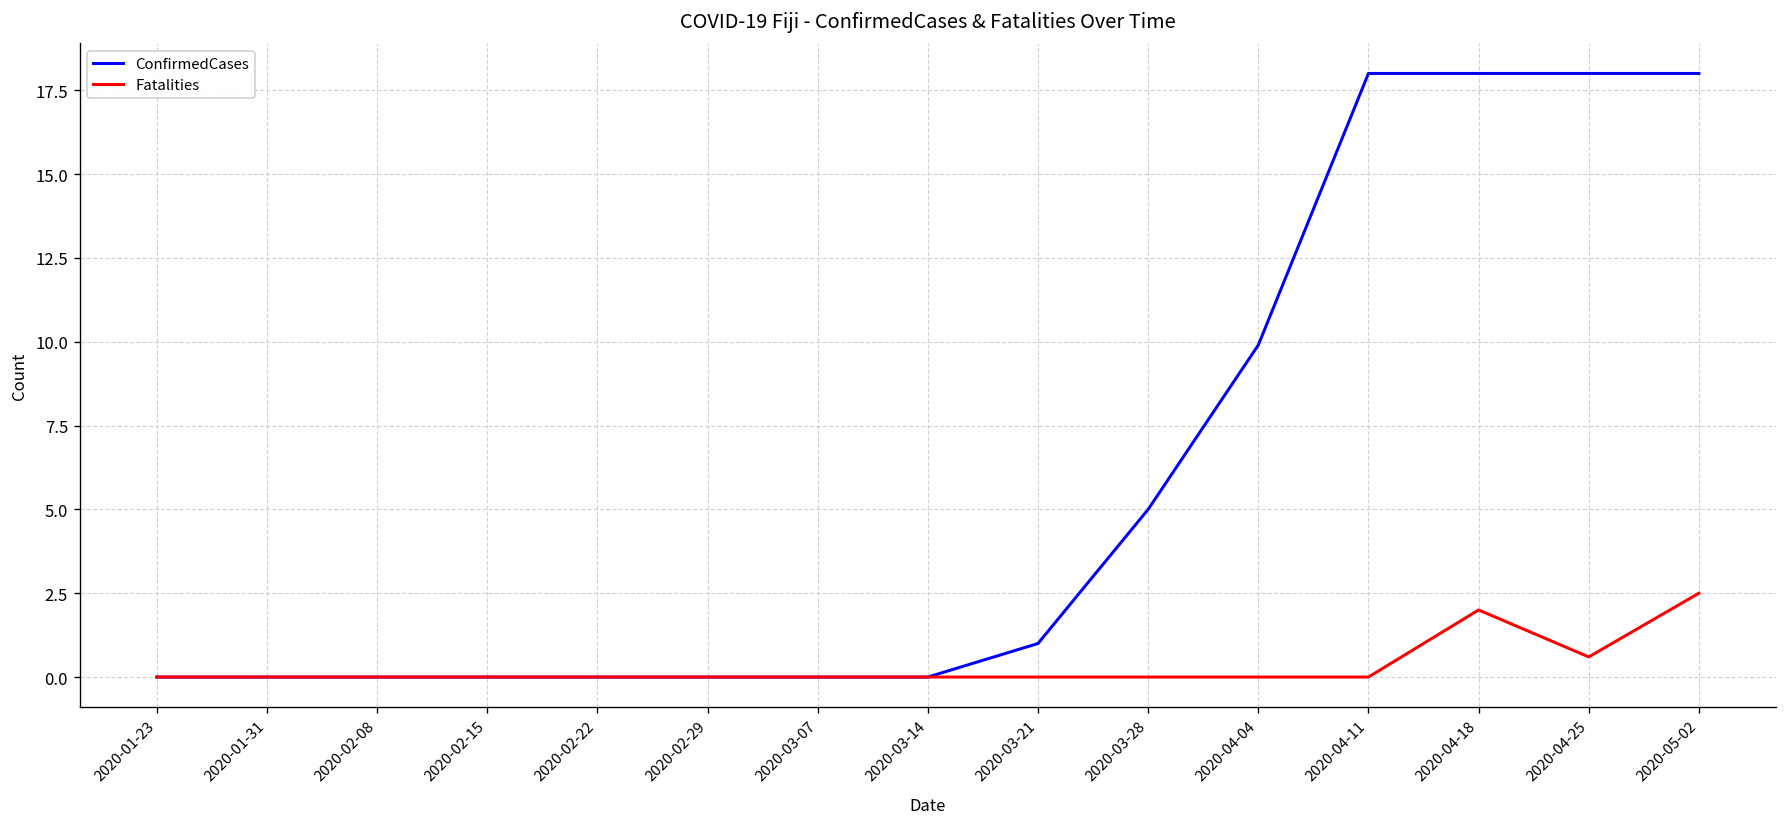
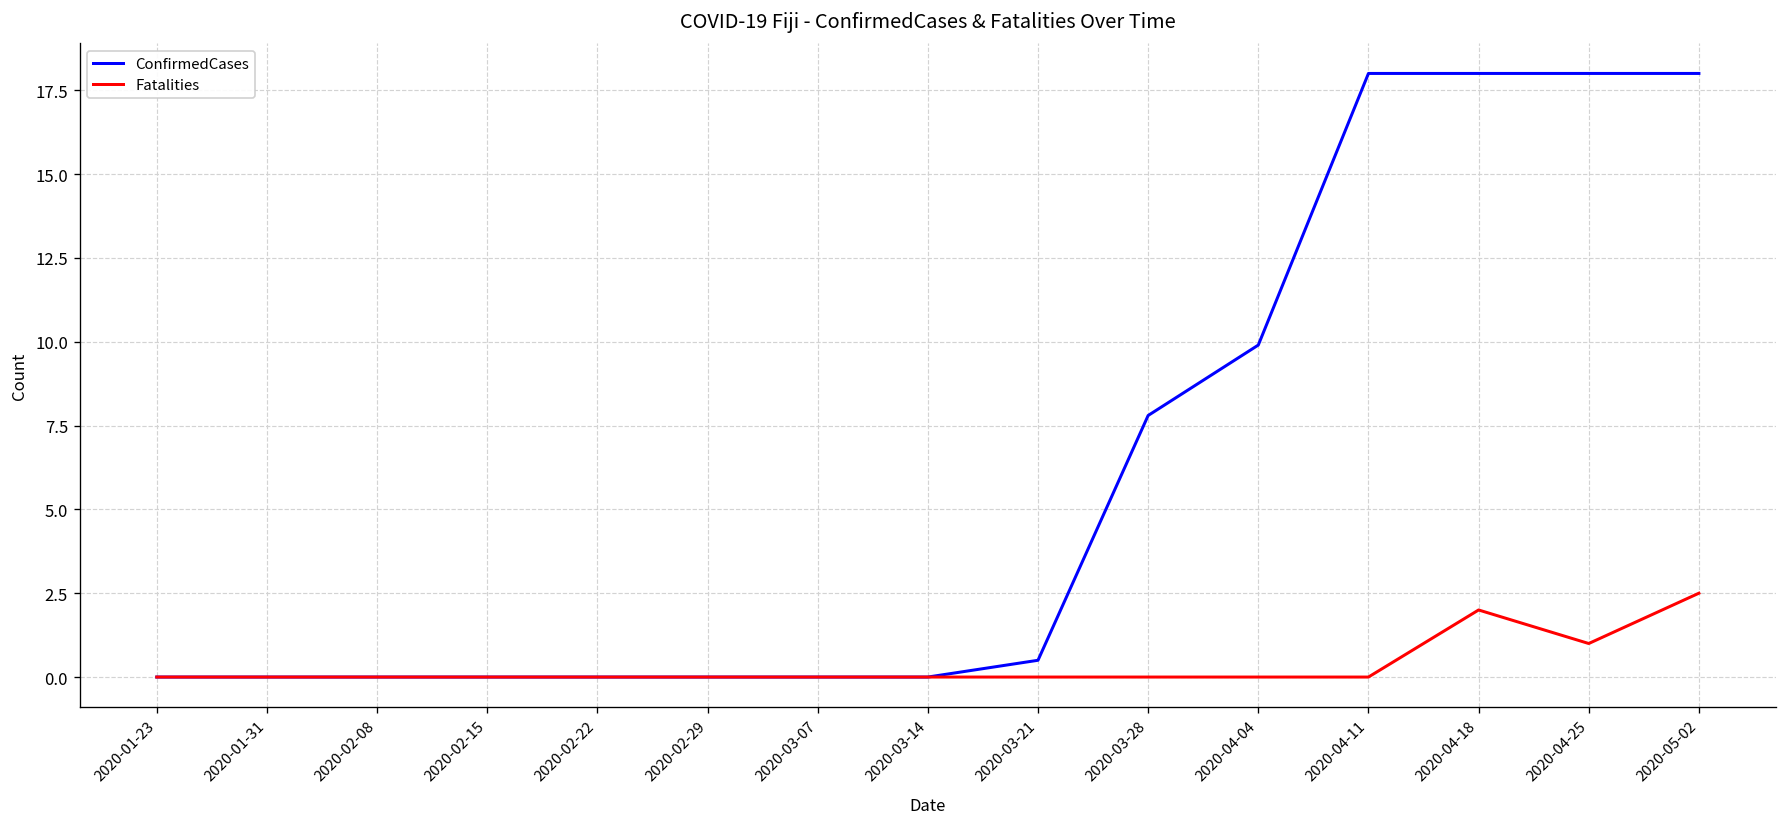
ConfirmedCases, 2020-03-21: 1.0 -> 0.5
ConfirmedCases, 2020-03-28: 5.0 -> 7.8
Fatalities, 2020-04-25: 0.6 -> 1.0
